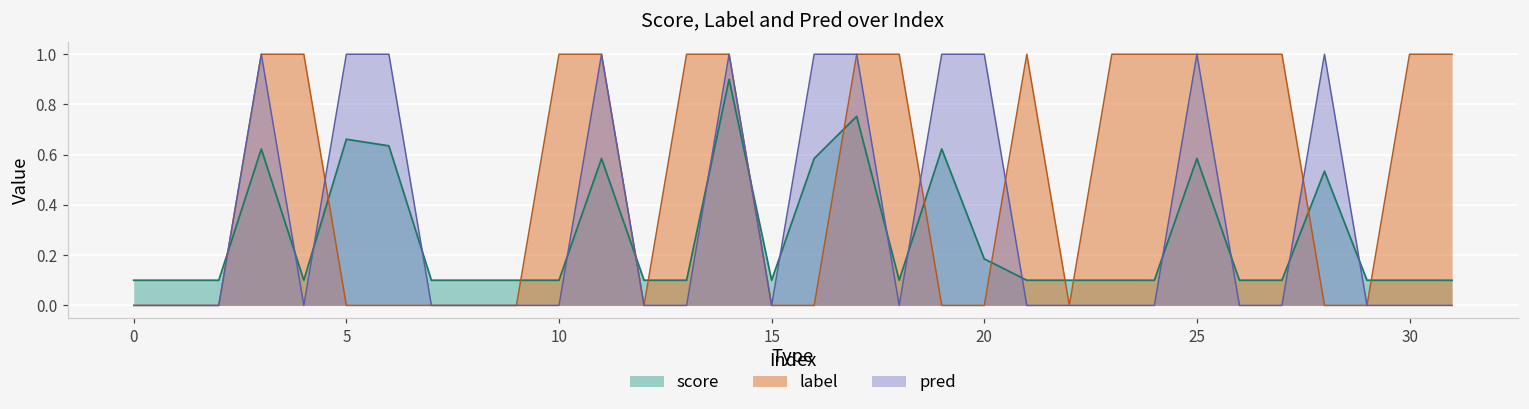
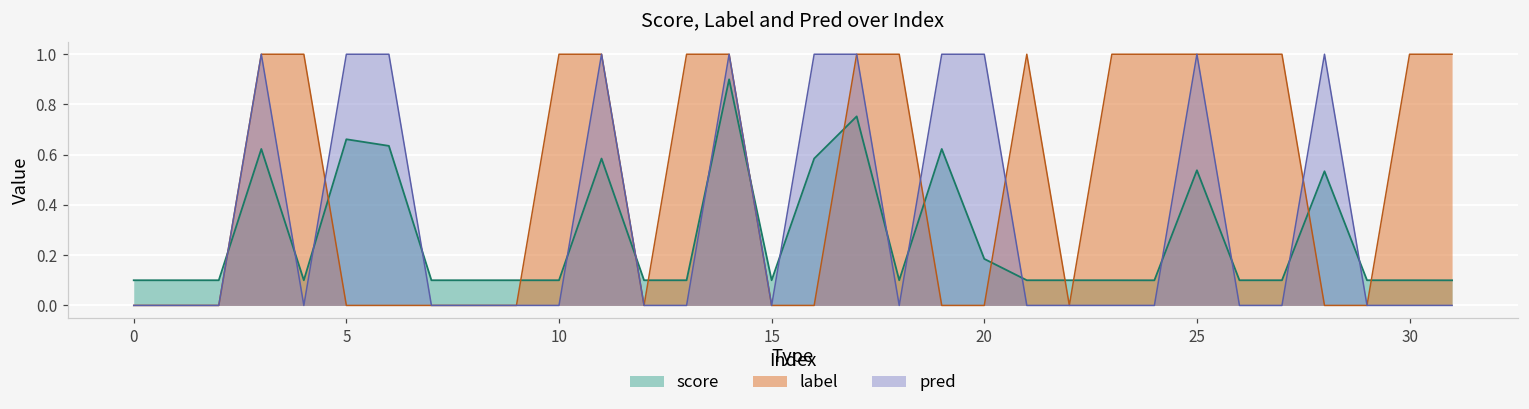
score, 25: 0.58 -> 0.54
